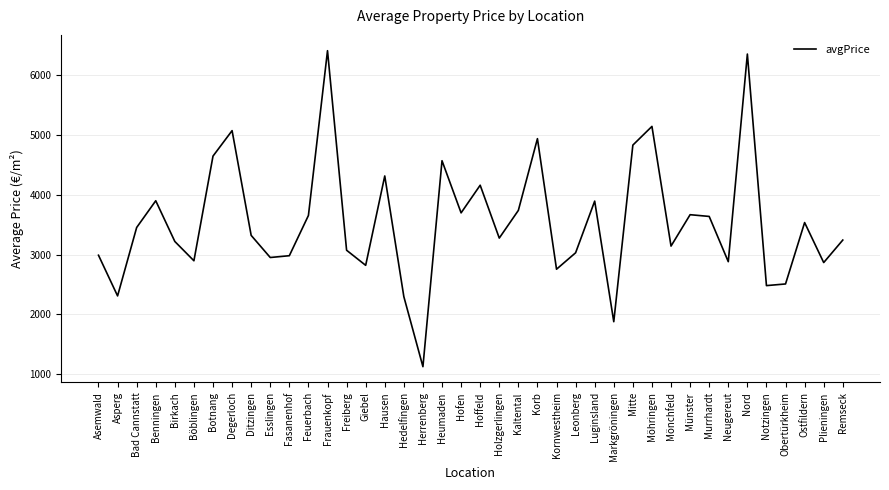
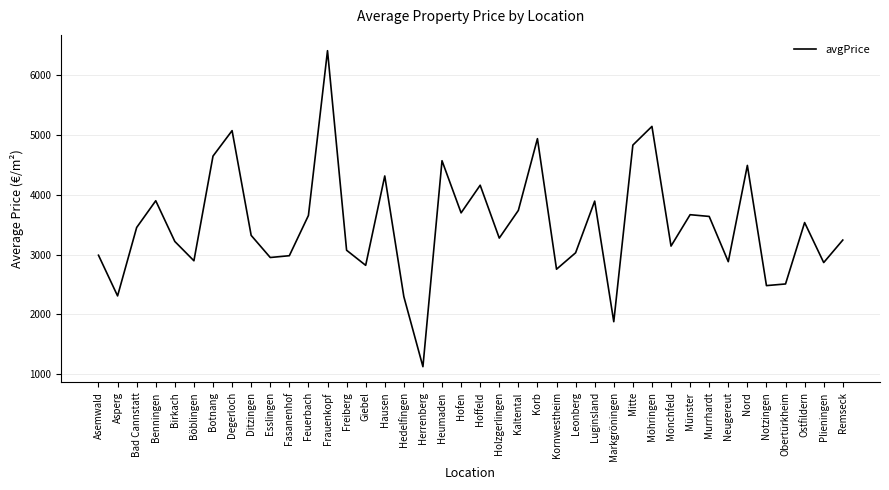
Nord: 6400 -> 4500
